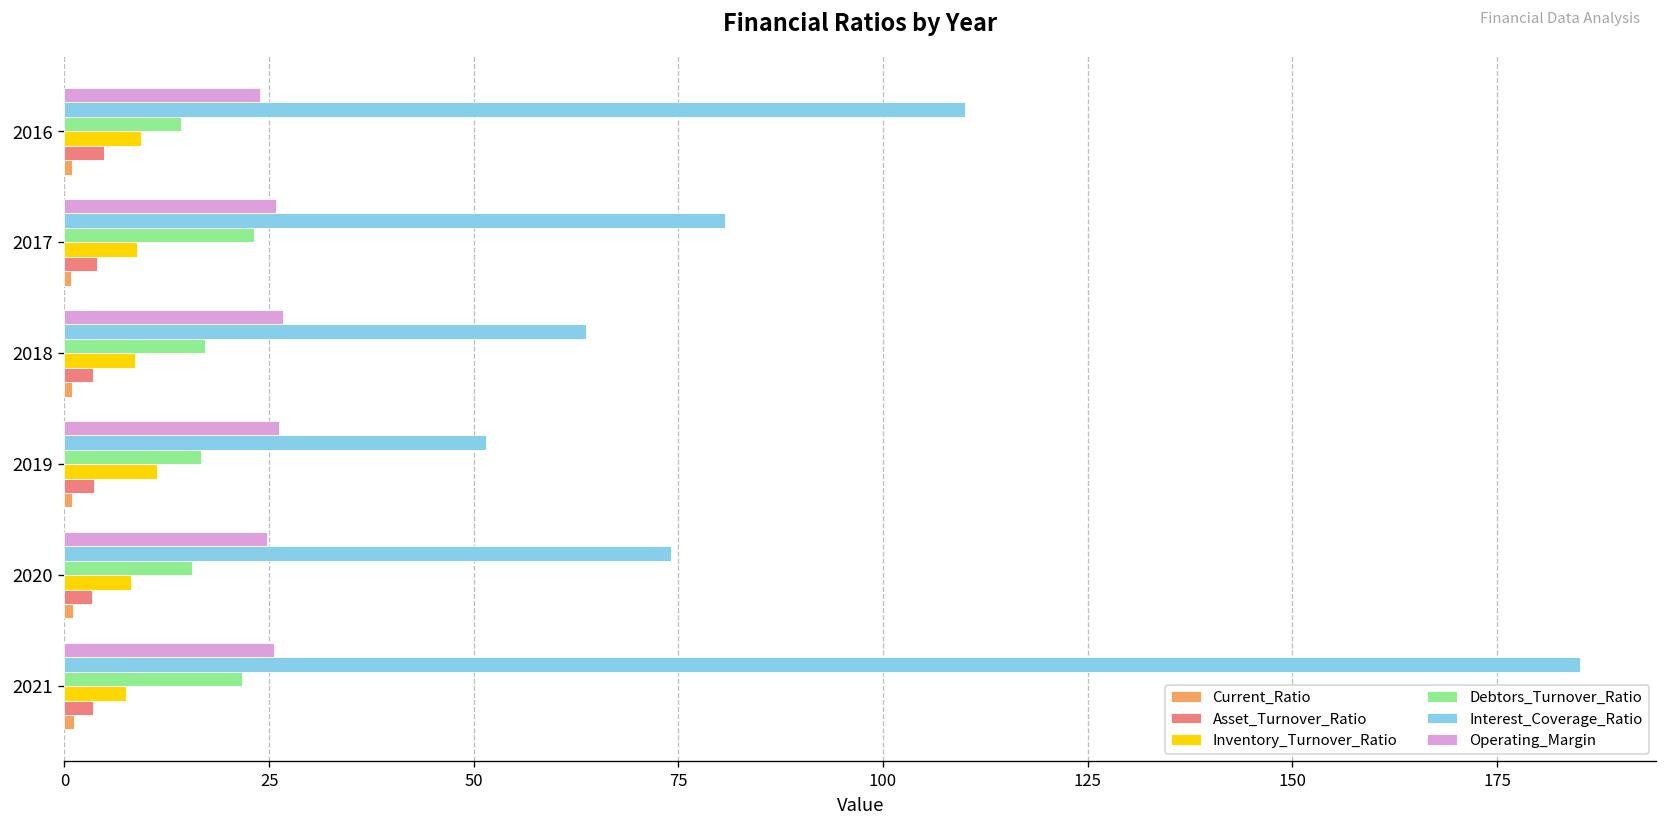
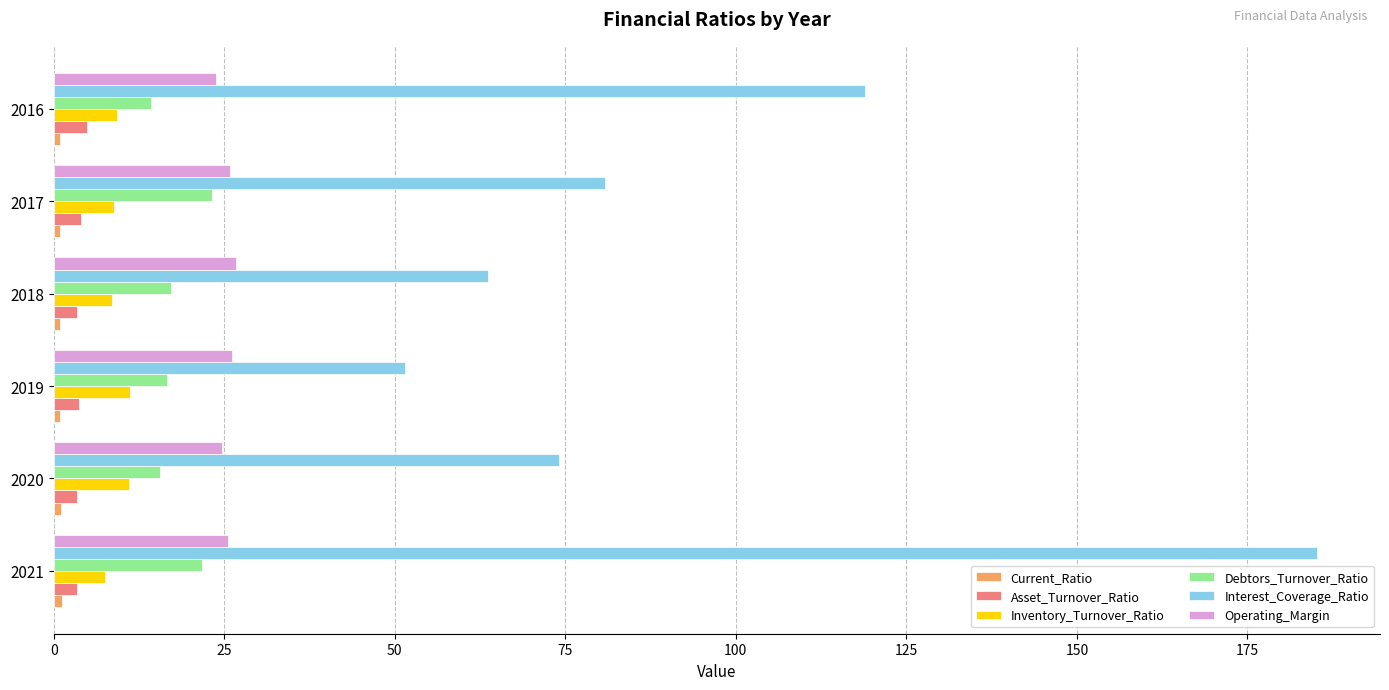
Interest_Coverage_Ratio, 2016: 110 -> 119
Inventory_Turnover_Ratio, 2020: 8 -> 11
